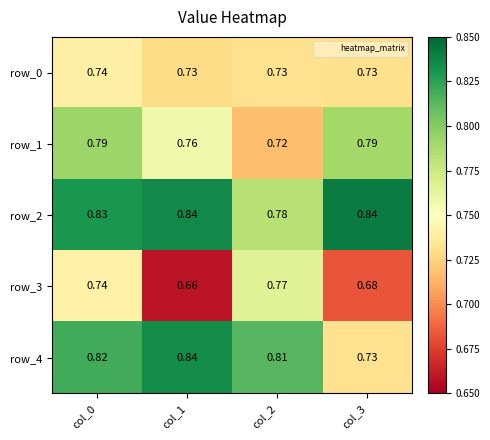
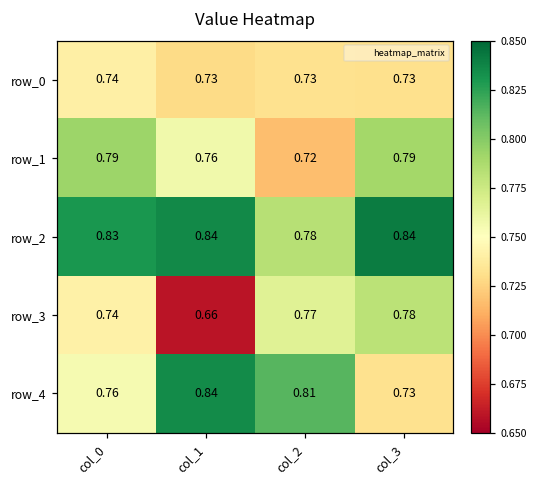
row_3, col_3: 0.68 -> 0.78
row_4, col_0: 0.82 -> 0.76
